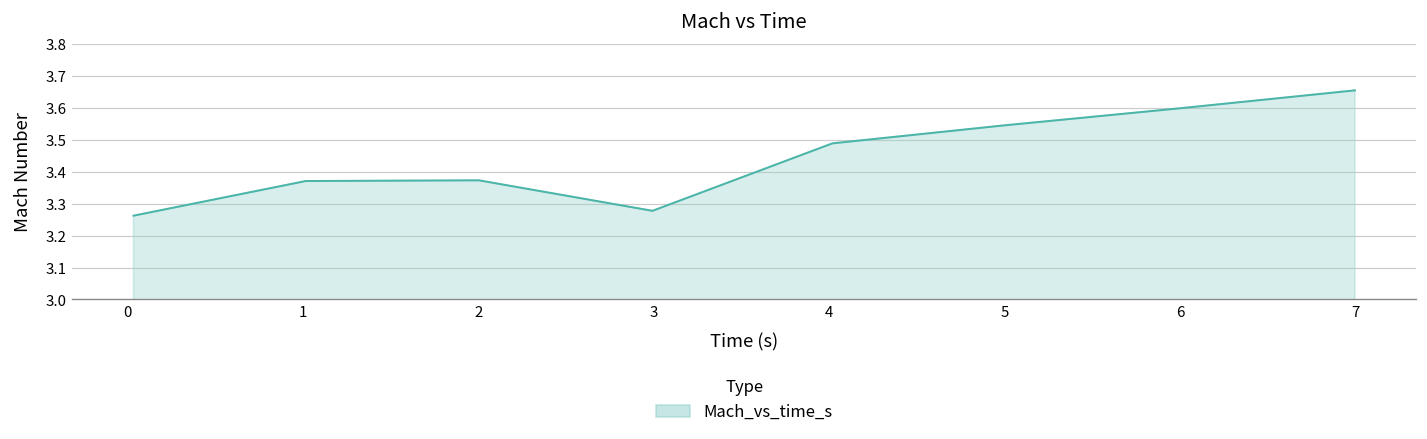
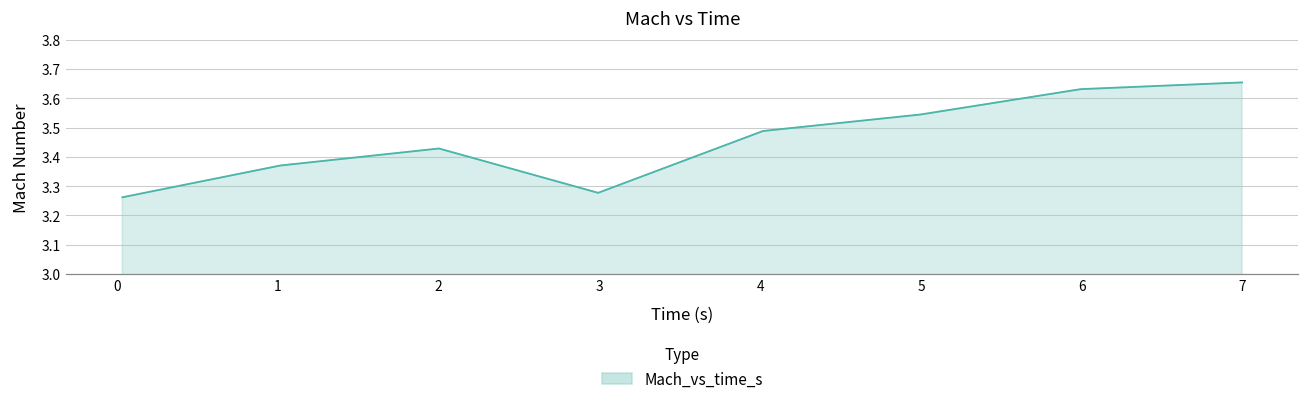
2: 3.37 -> 3.43
6: 3.60 -> 3.63
